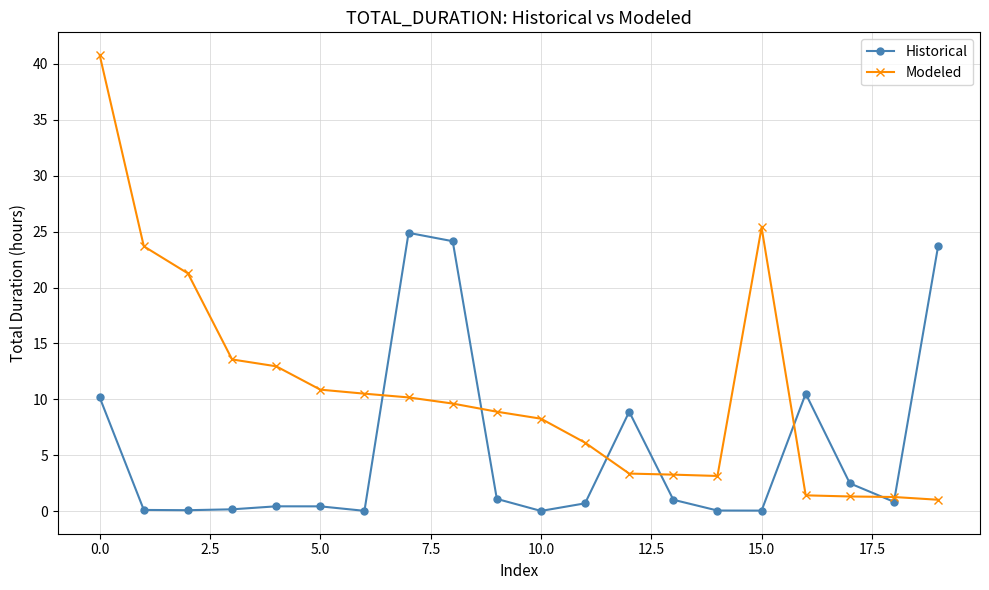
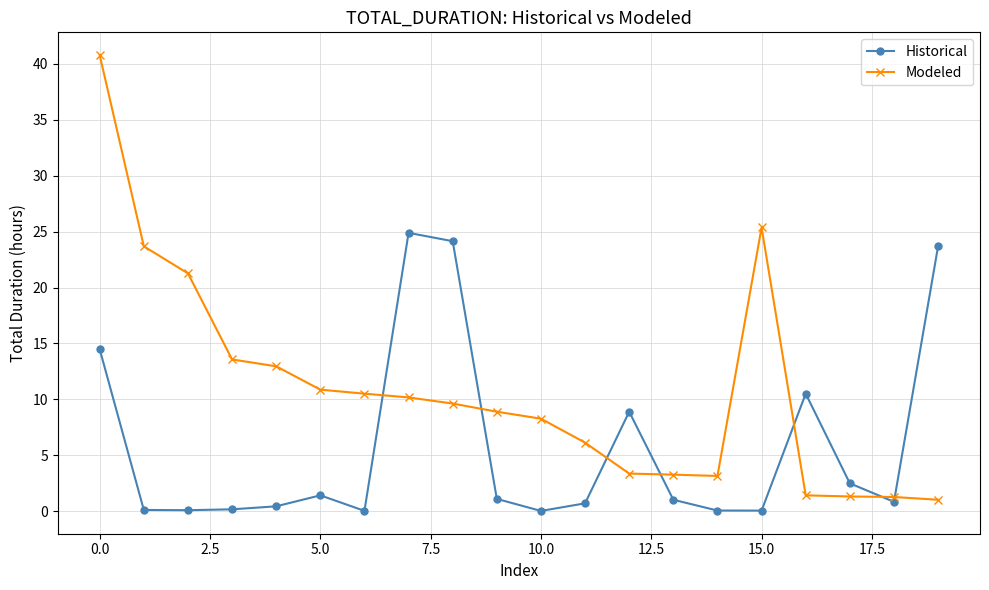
Historical, 0.0: 10.2 -> 14.5
Historical, 5.0: 0.4 -> 1.4
